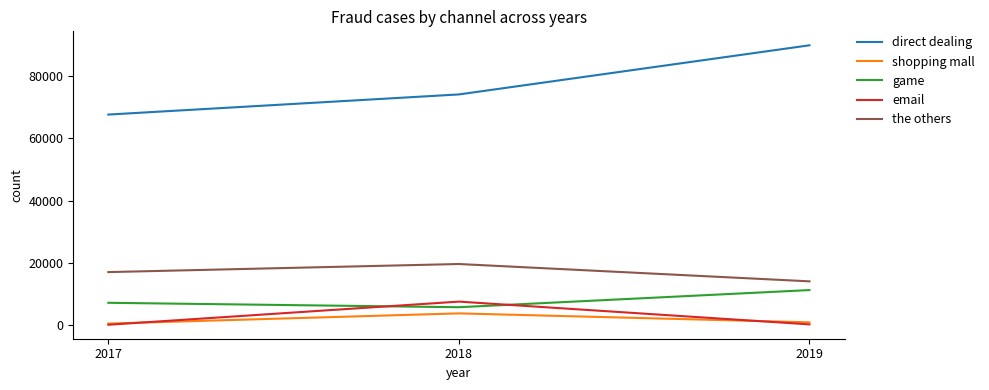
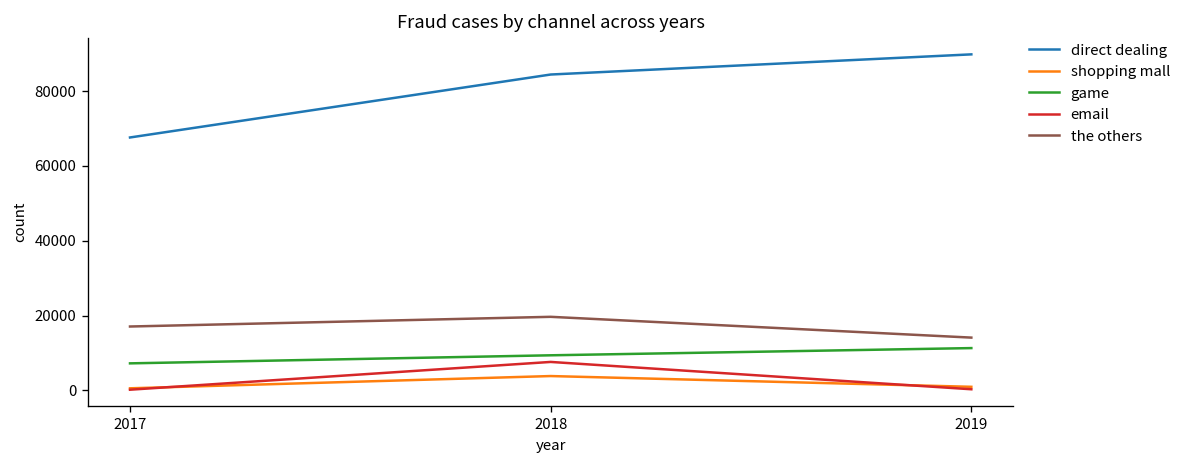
direct dealing, 2018: 74000 -> 84000
game, 2018: 6000 -> 9000
